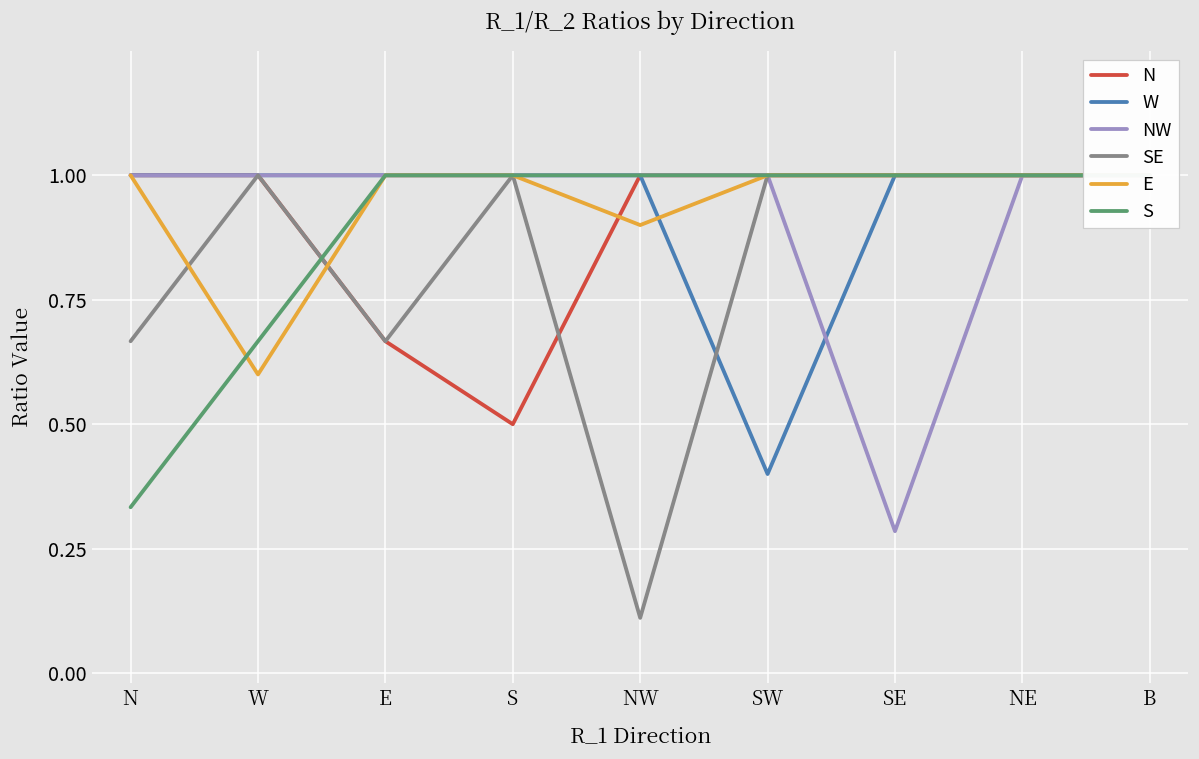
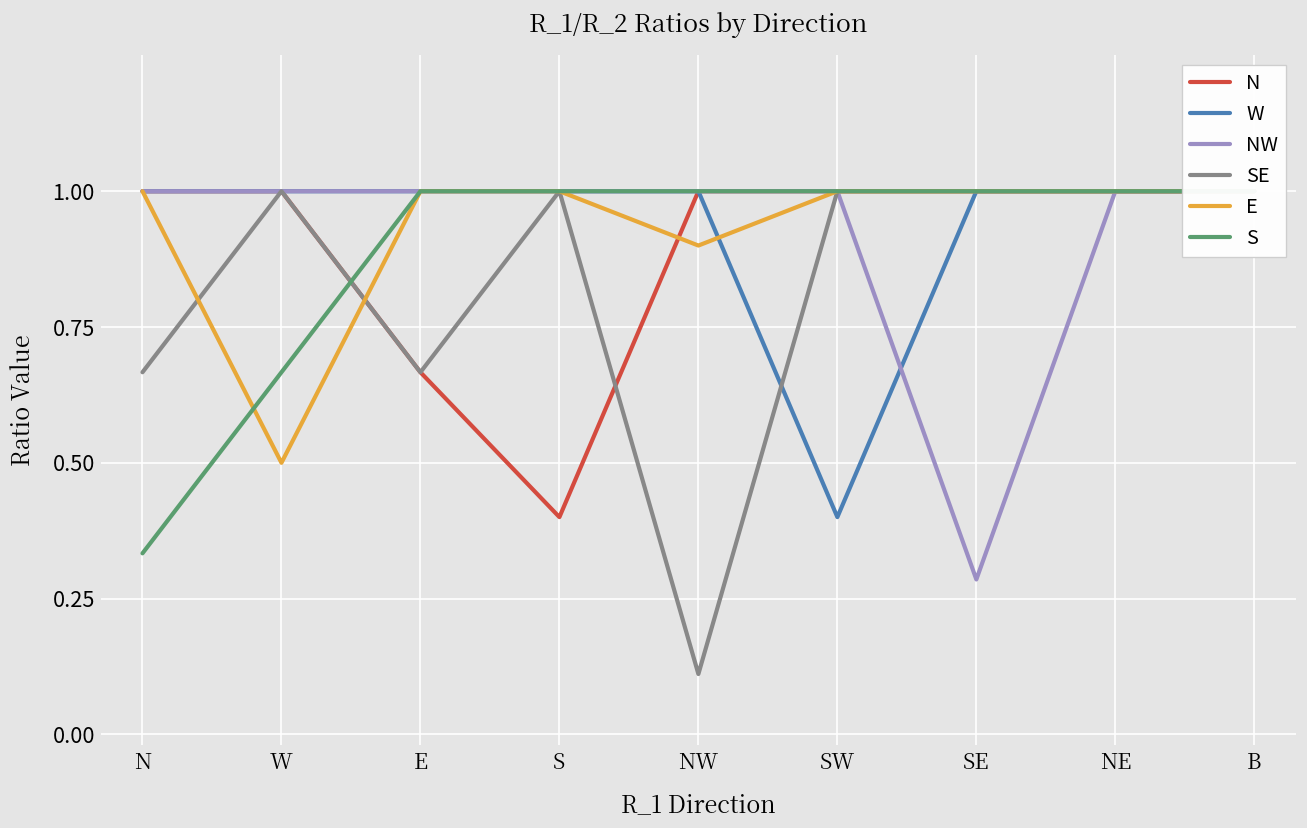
E, W: 0.6 -> 0.5
N, S: 0.5 -> 0.4
